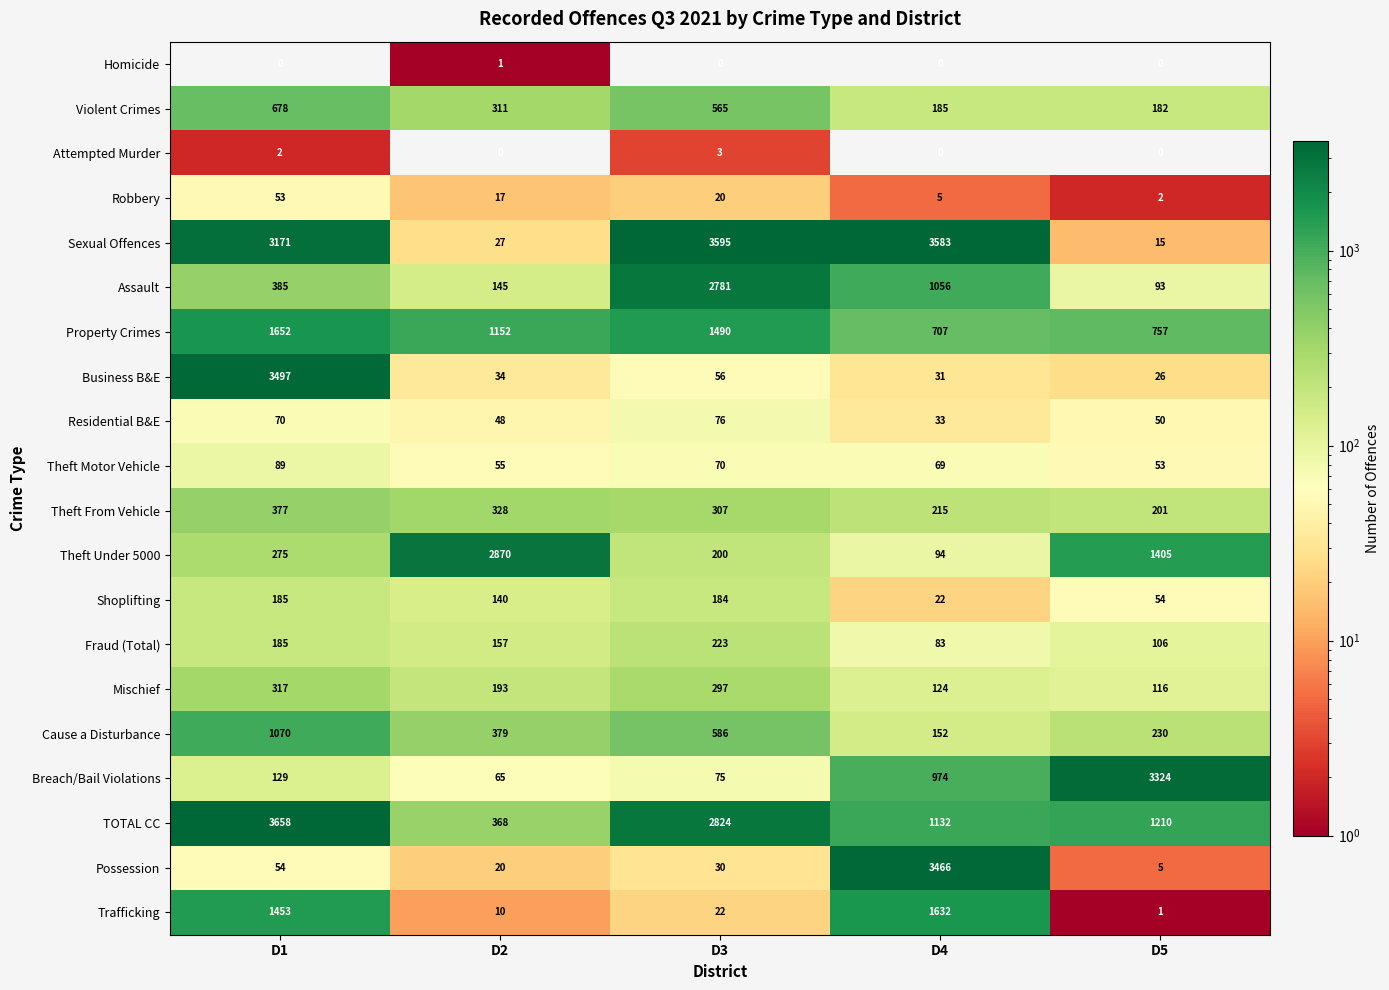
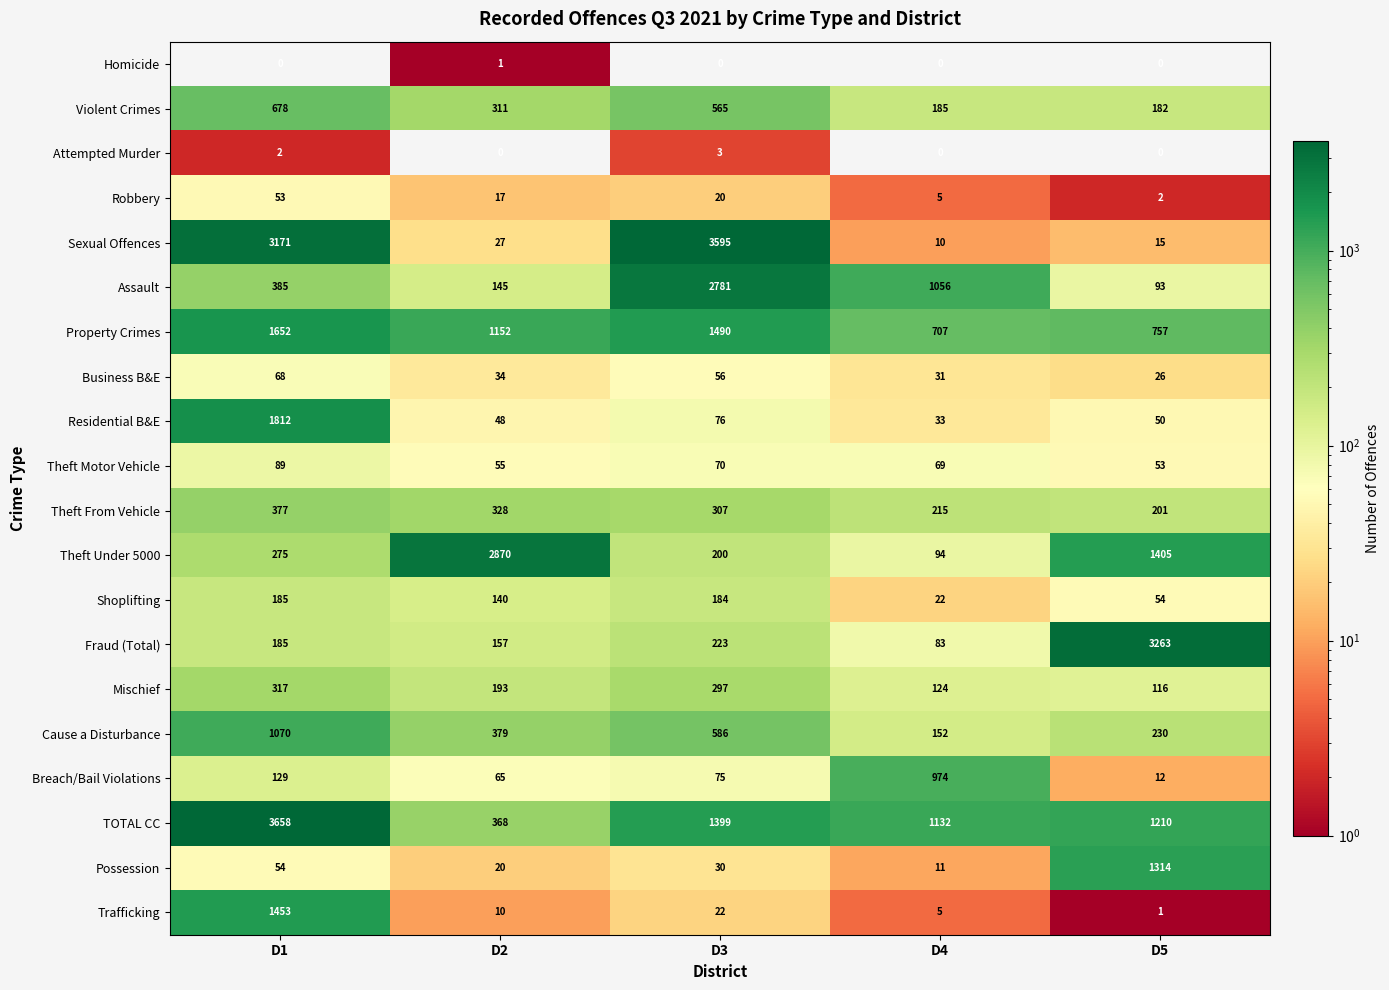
Sexual Offences, D4: 3583 -> 10
Business B&E, D1: 3497 -> 68
Residential B&E, D1: 70 -> 1812
Fraud (Total), D5: 106 -> 3263
Breach/Bail Violations, D5: 3324 -> 12
TOTAL CC, D3: 2824 -> 1399
Possession, D4: 3466 -> 11
Possession, D5: 5 -> 1314
Trafficking, D4: 1632 -> 5
